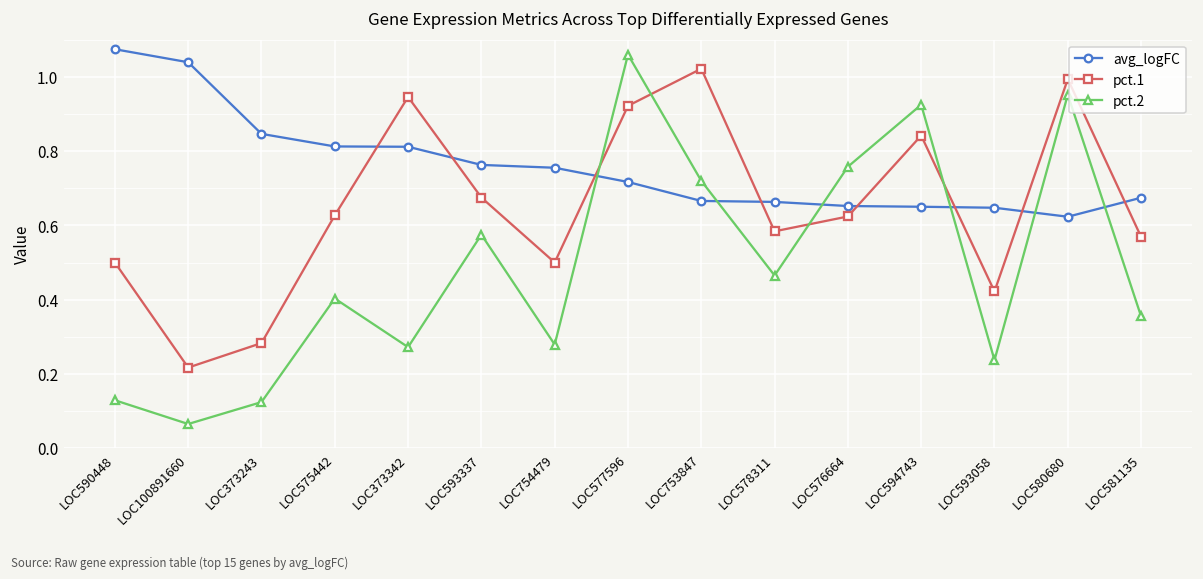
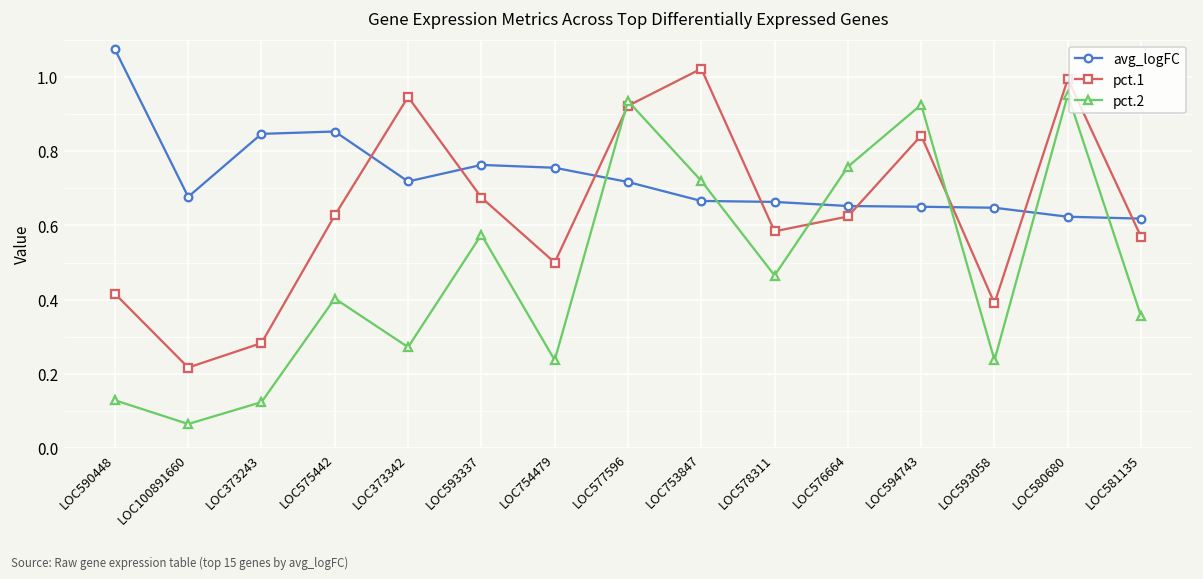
pct.1, LOC590448: 0.50 -> 0.42
avg_logFC, LOC100891660: 1.04 -> 0.68
avg_logFC, LOC575442: 0.81 -> 0.85
avg_logFC, LOC373342: 0.81 -> 0.72
pct.2, LOC754479: 0.28 -> 0.24
pct.2, LOC577596: 1.06 -> 0.94
pct.1, LOC593058: 0.42 -> 0.39
avg_logFC, LOC581135: 0.67 -> 0.62
